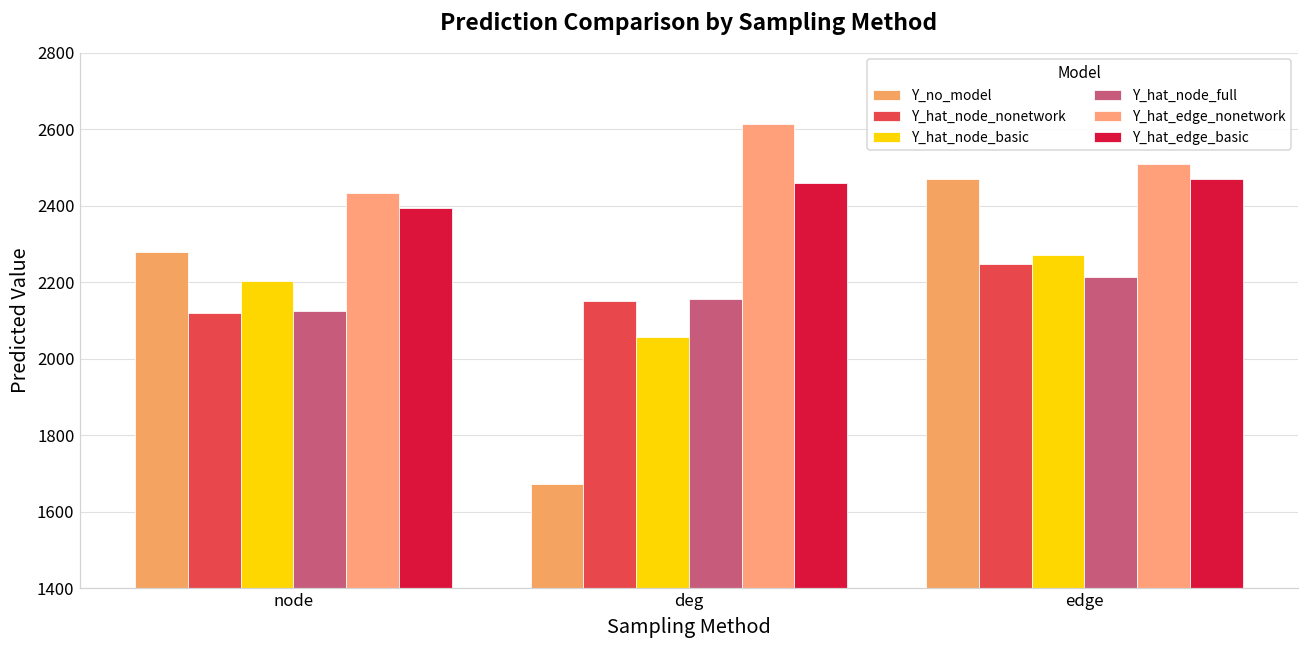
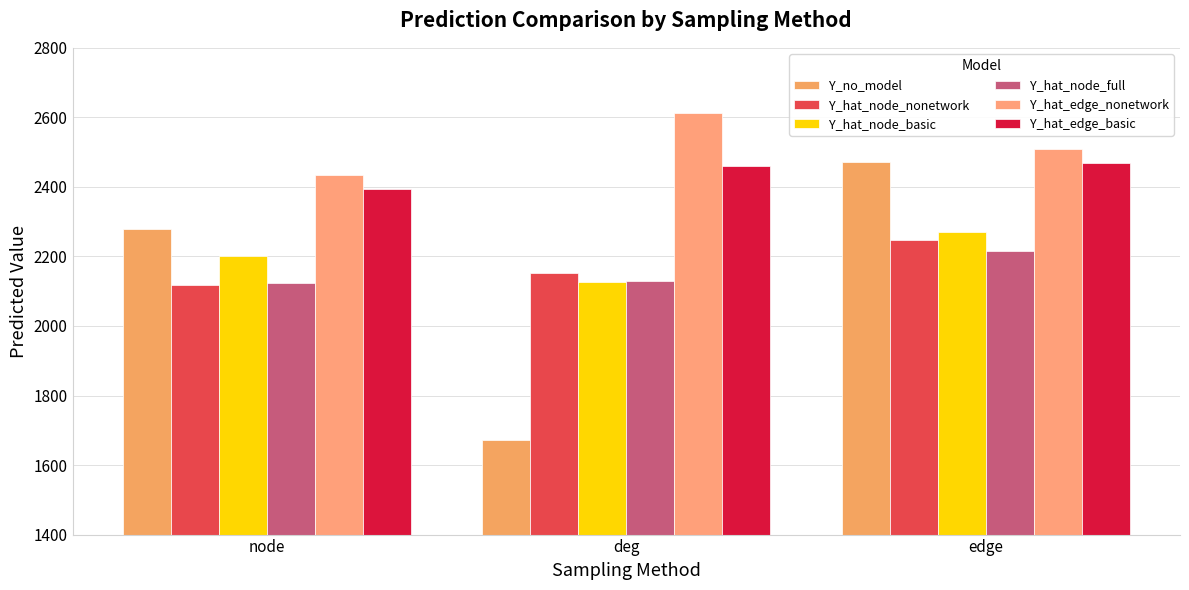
Y_hat_node_basic, deg: 2060 -> 2130
Y_hat_node_full, deg: 2160 -> 2130
